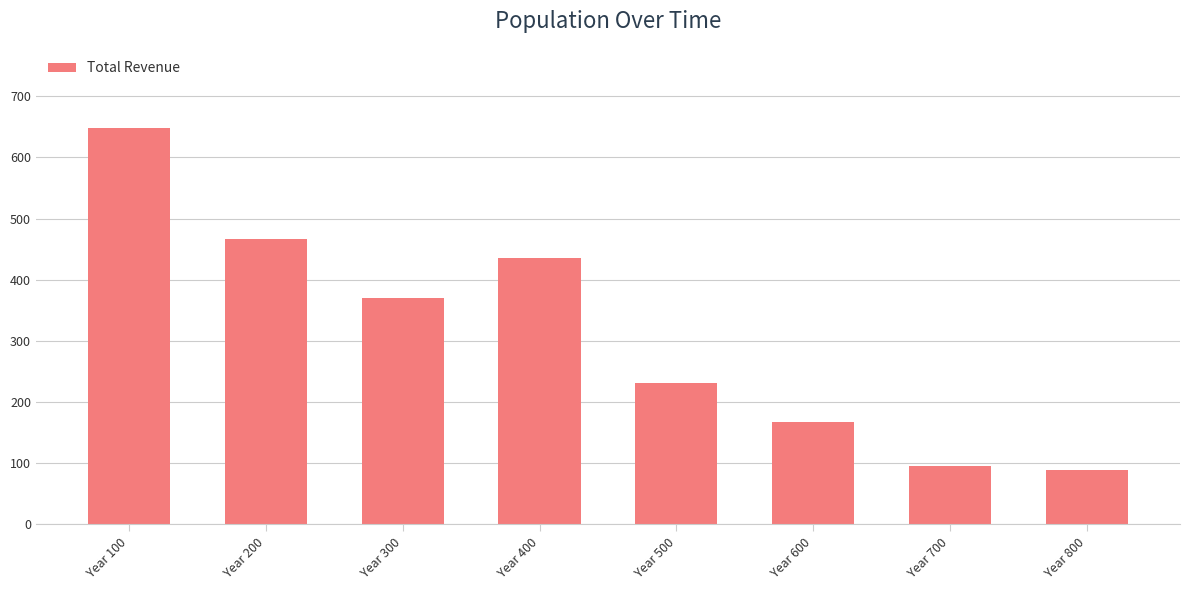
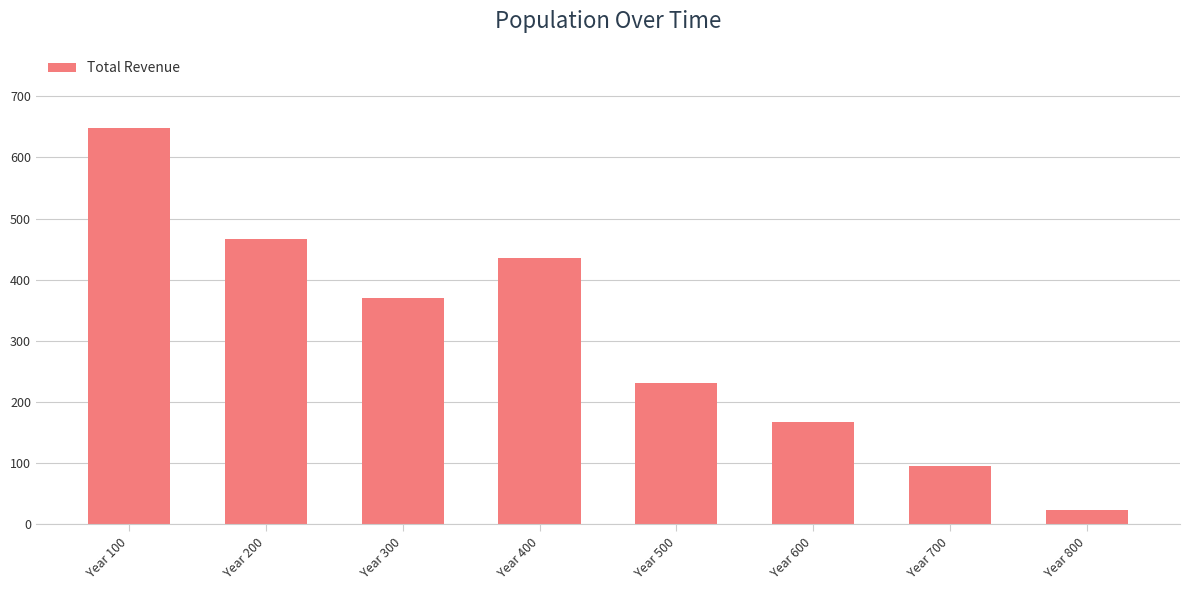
Year 800: 90 -> 20
